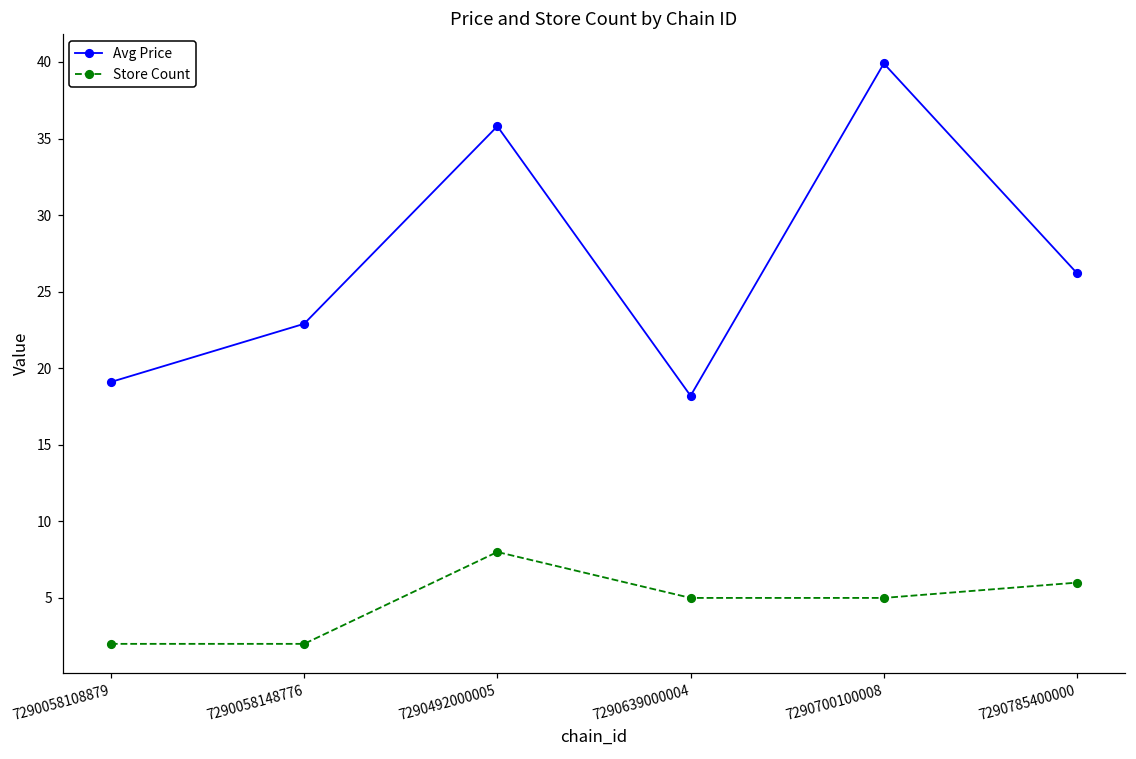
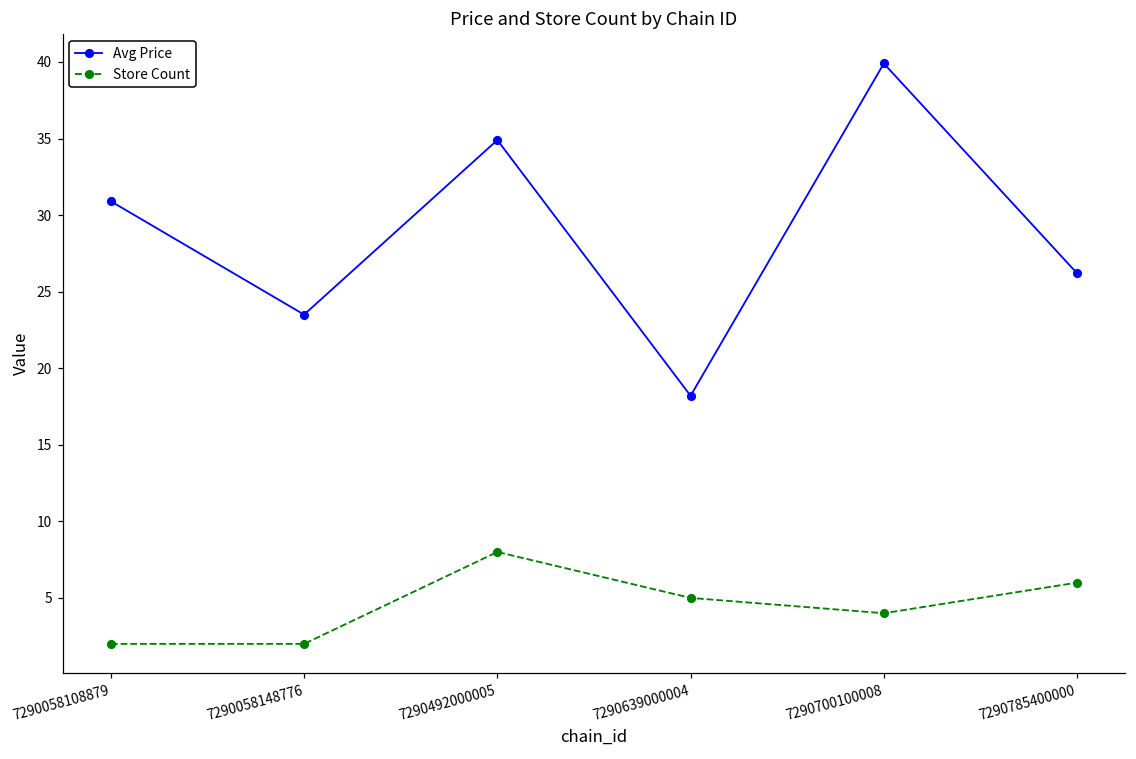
Avg Price, 7290058108879: 19.1 -> 30.9
Avg Price, 7290058148776: 22.9 -> 23.5
Avg Price, 7290492000005: 35.8 -> 34.9
Store Count, 7290700100008: 5 -> 4
